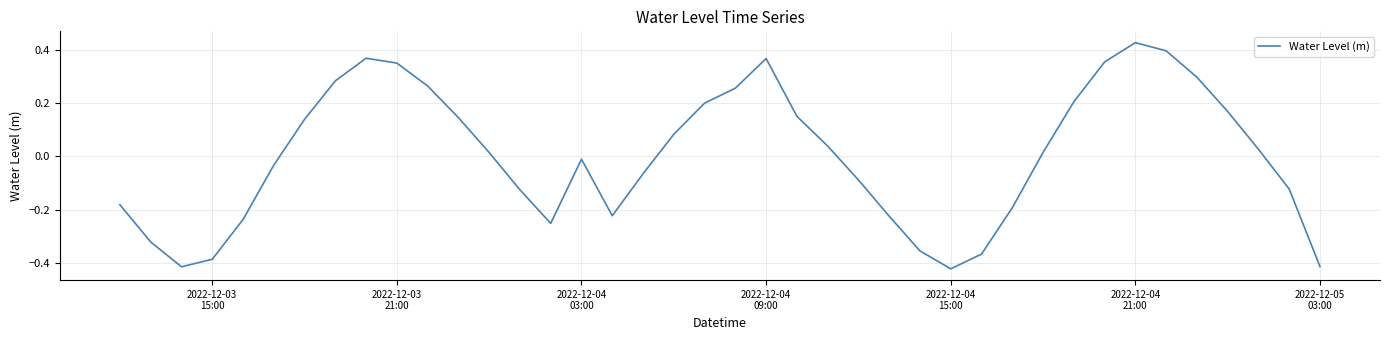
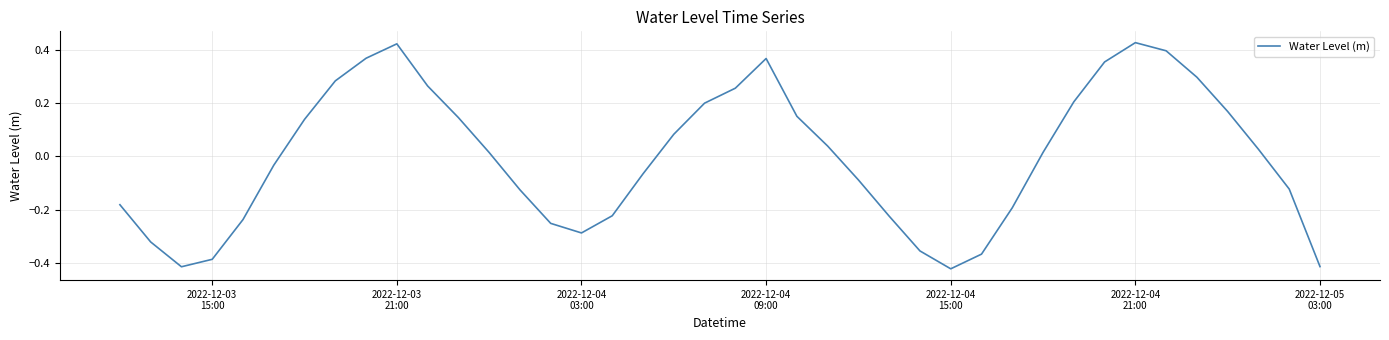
2022-12-03 21:00: 0.35 -> 0.42
2022-12-04 03:00: -0.01 -> -0.29
